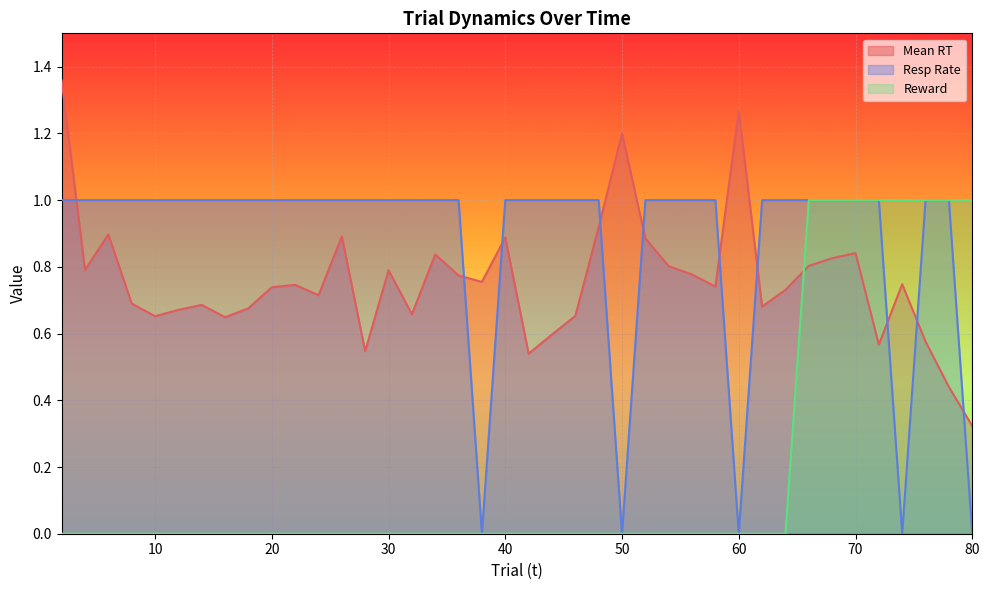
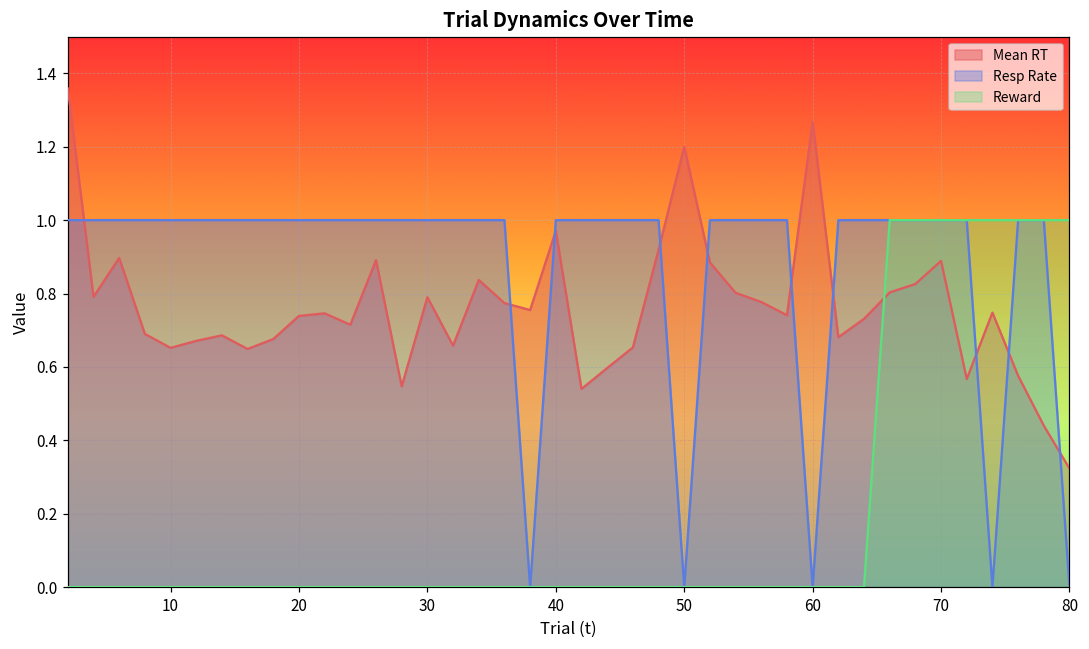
Mean RT, 40: 0.89 -> 0.97
Mean RT, 70: 0.84 -> 0.89
